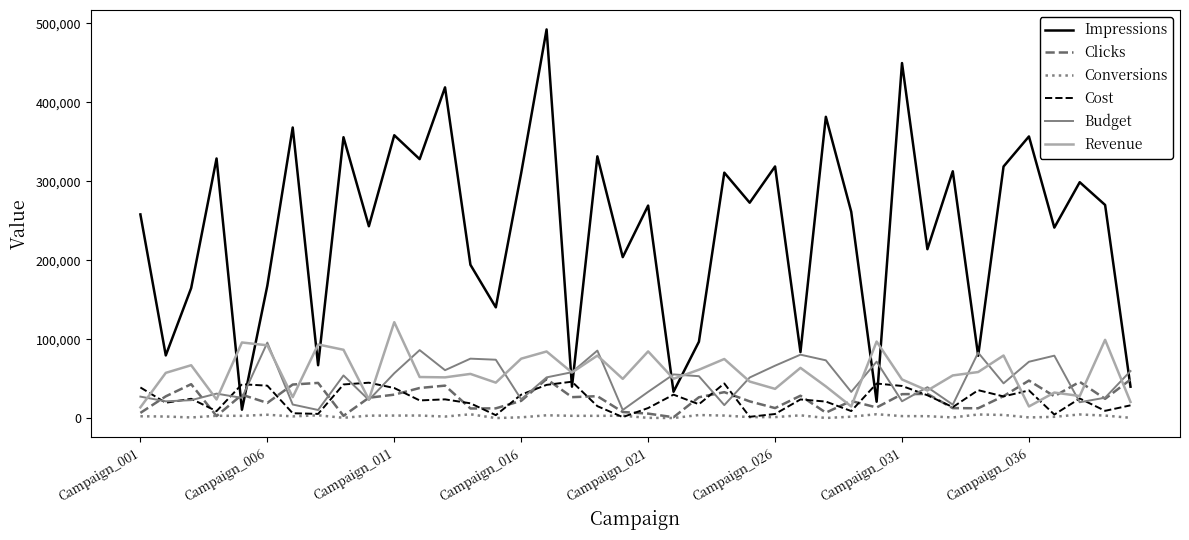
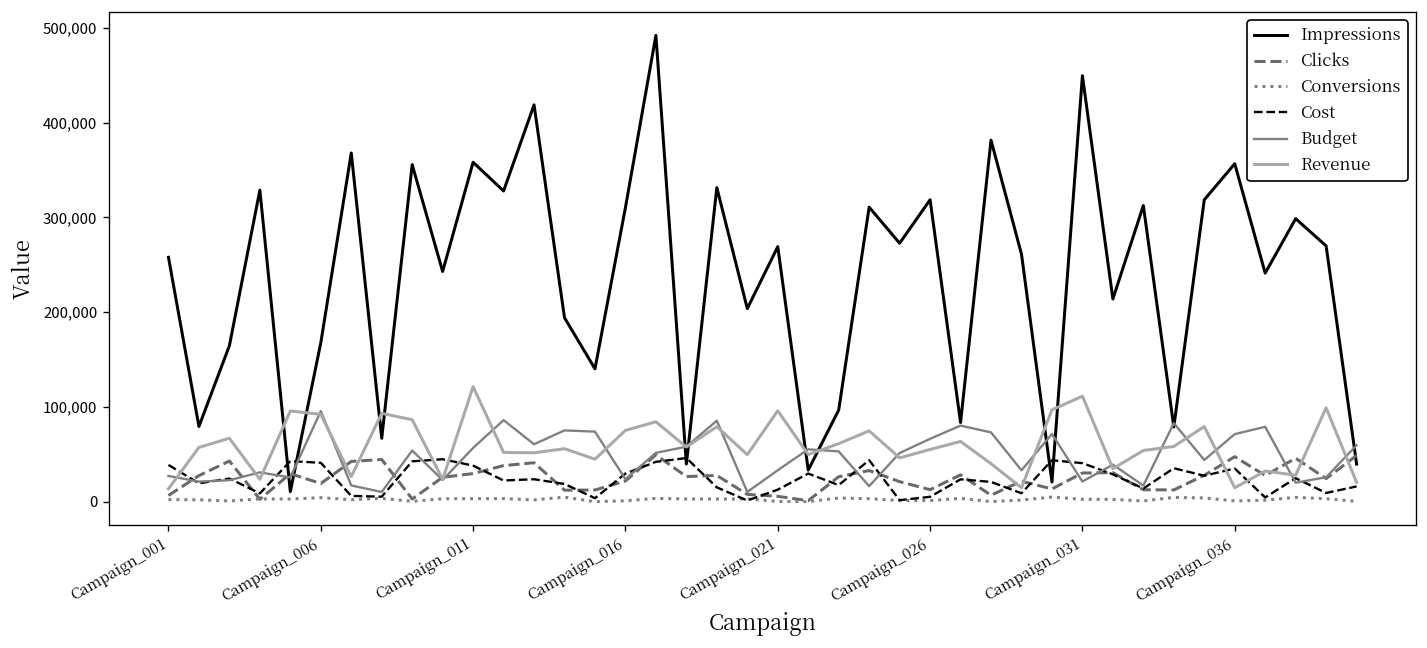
Revenue, Campaign_021: 80,000 -> 100,000
Revenue, Campaign_026: 40,000 -> 60,000
Revenue, Campaign_031: 50,000 -> 110,000
